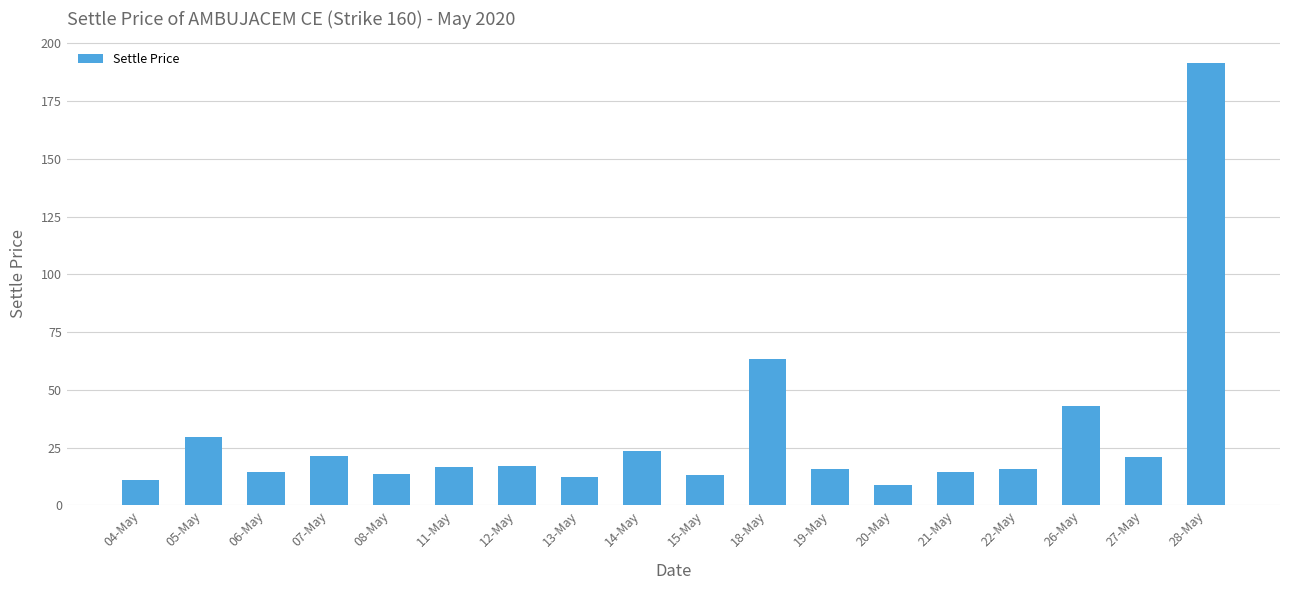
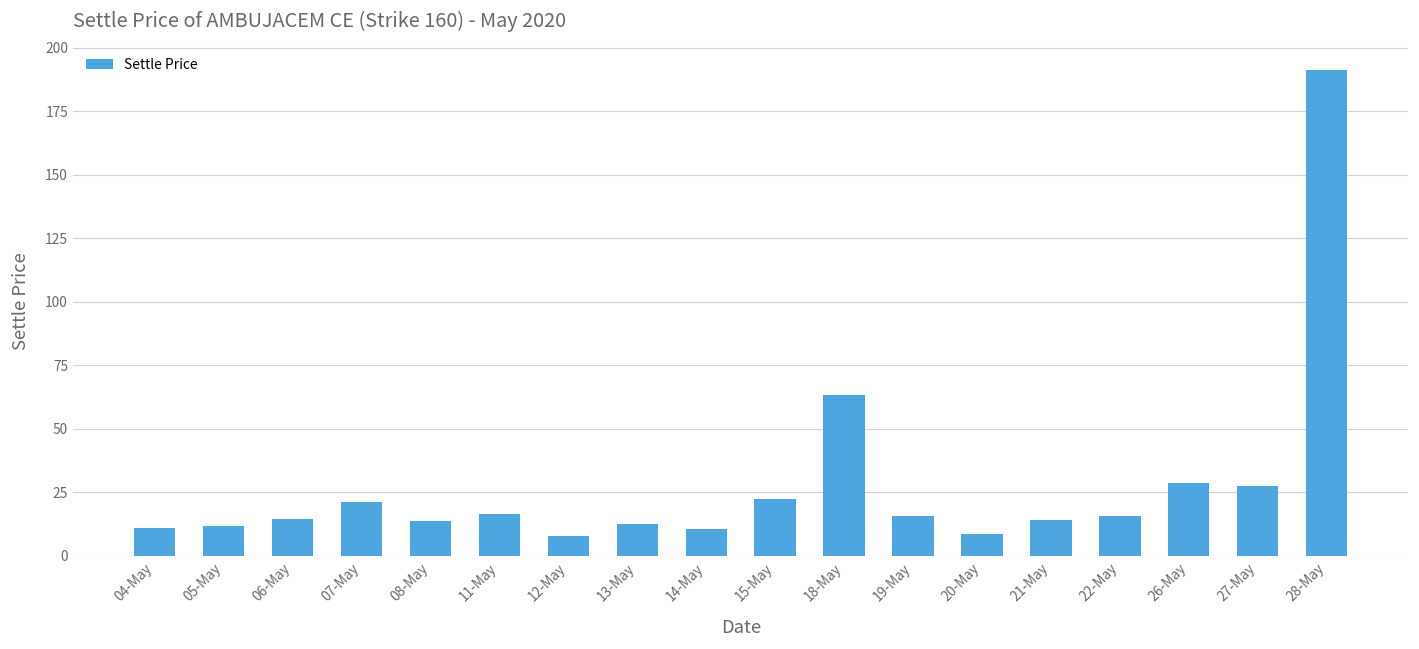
05-May: 30 -> 12
12-May: 17 -> 8
14-May: 23 -> 10
15-May: 13 -> 23
26-May: 43 -> 29
27-May: 21 -> 27
